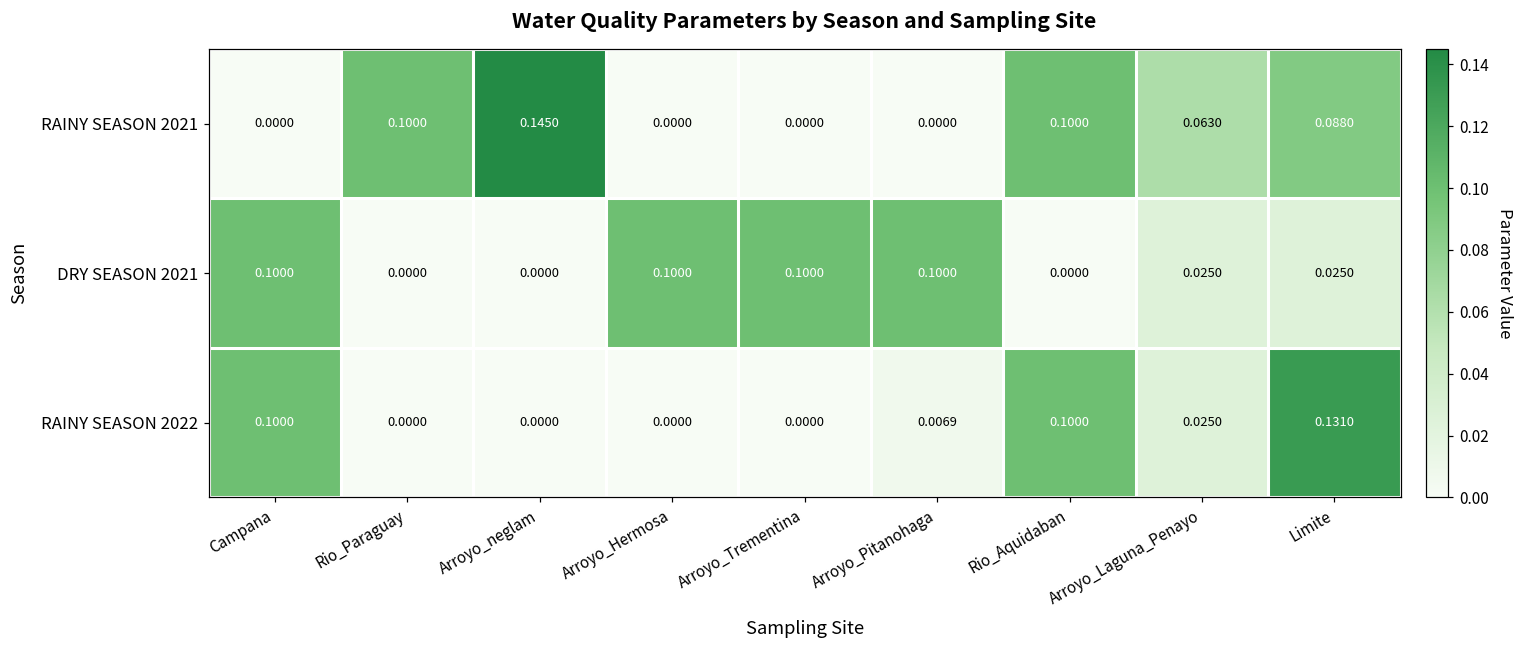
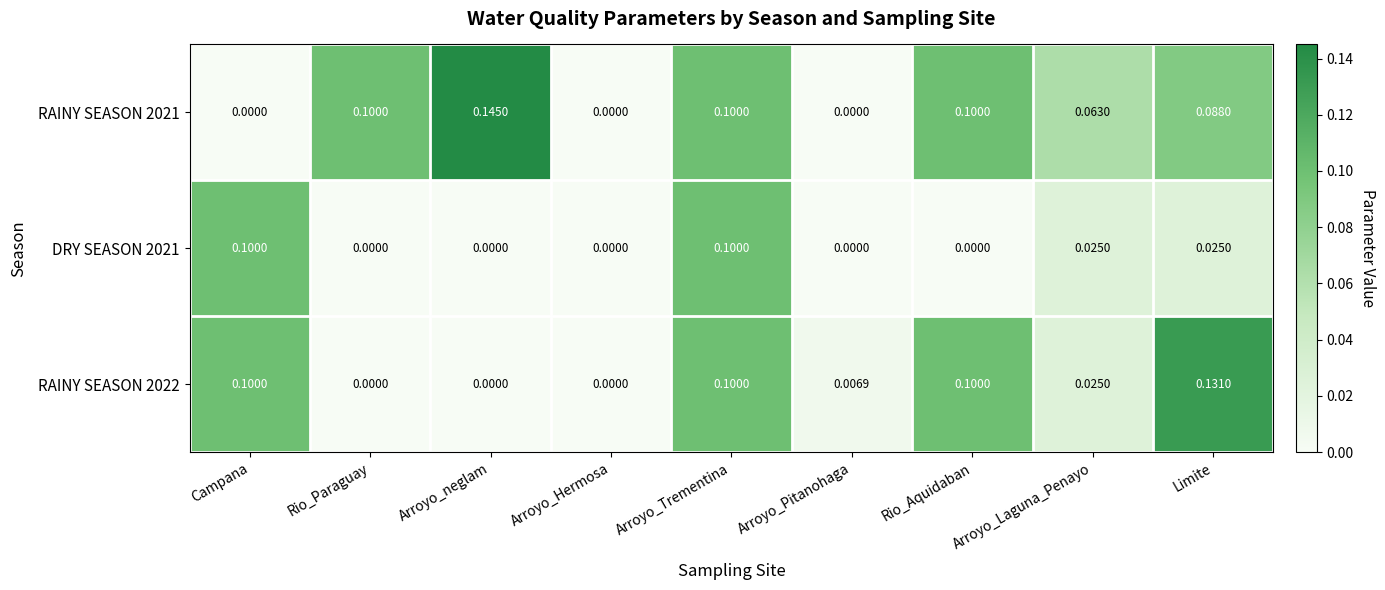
RAINY SEASON 2021, Arroyo_Trementina: 0.0000 -> 0.1000
DRY SEASON 2021, Arroyo_Hermosa: 0.1000 -> 0.0000
DRY SEASON 2021, Arroyo_Pitanohaga: 0.1000 -> 0.0000
RAINY SEASON 2022, Arroyo_Trementina: 0.0000 -> 0.1000
